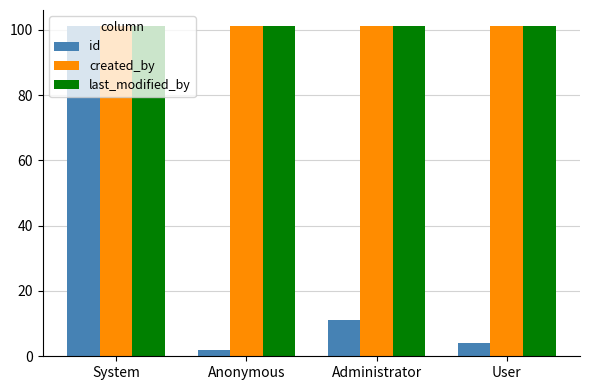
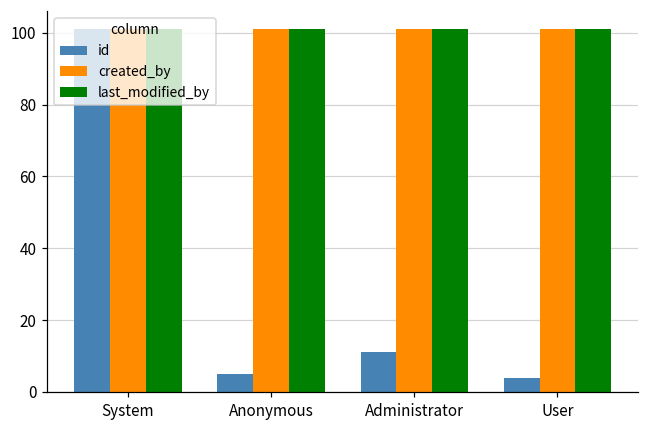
id, Anonymous: 2 -> 5
